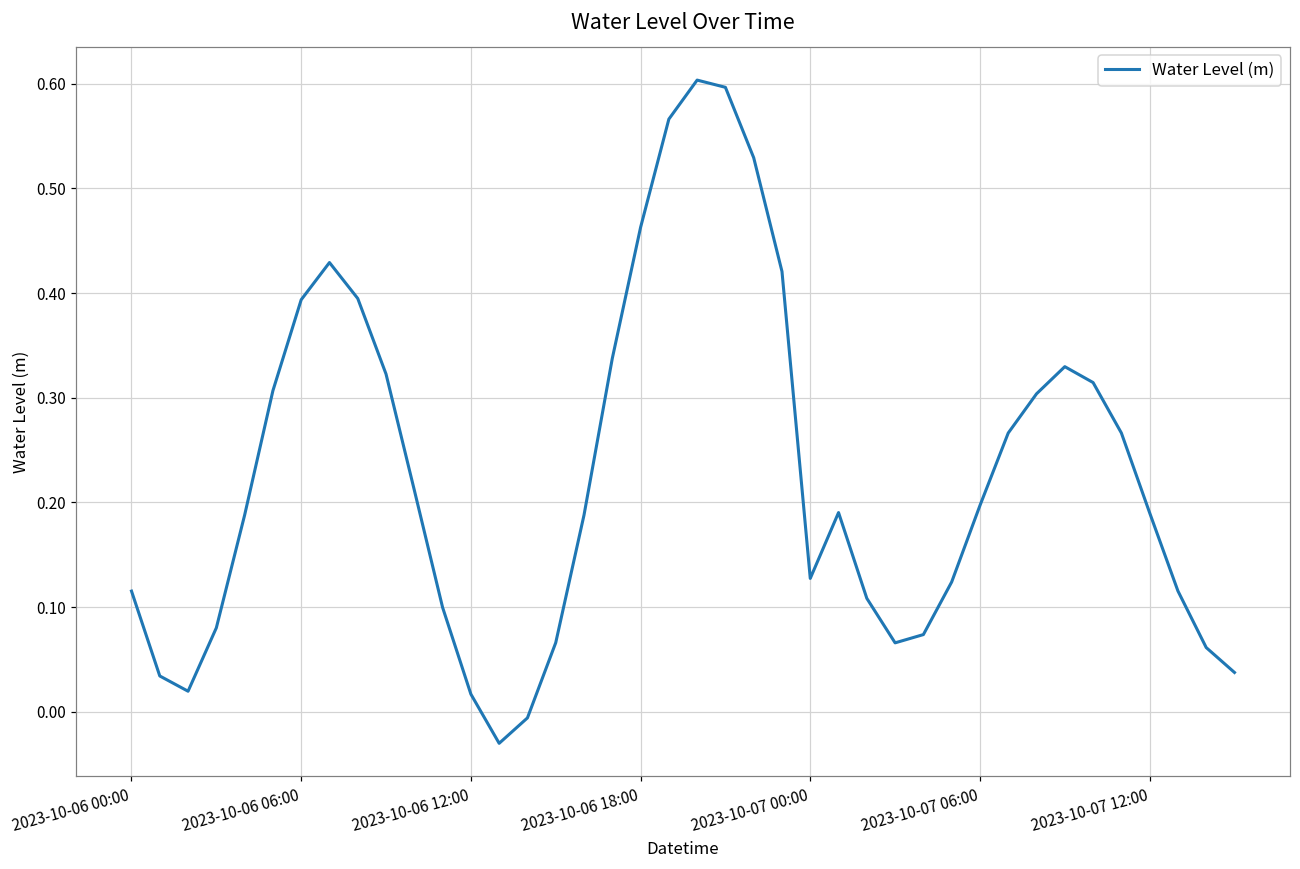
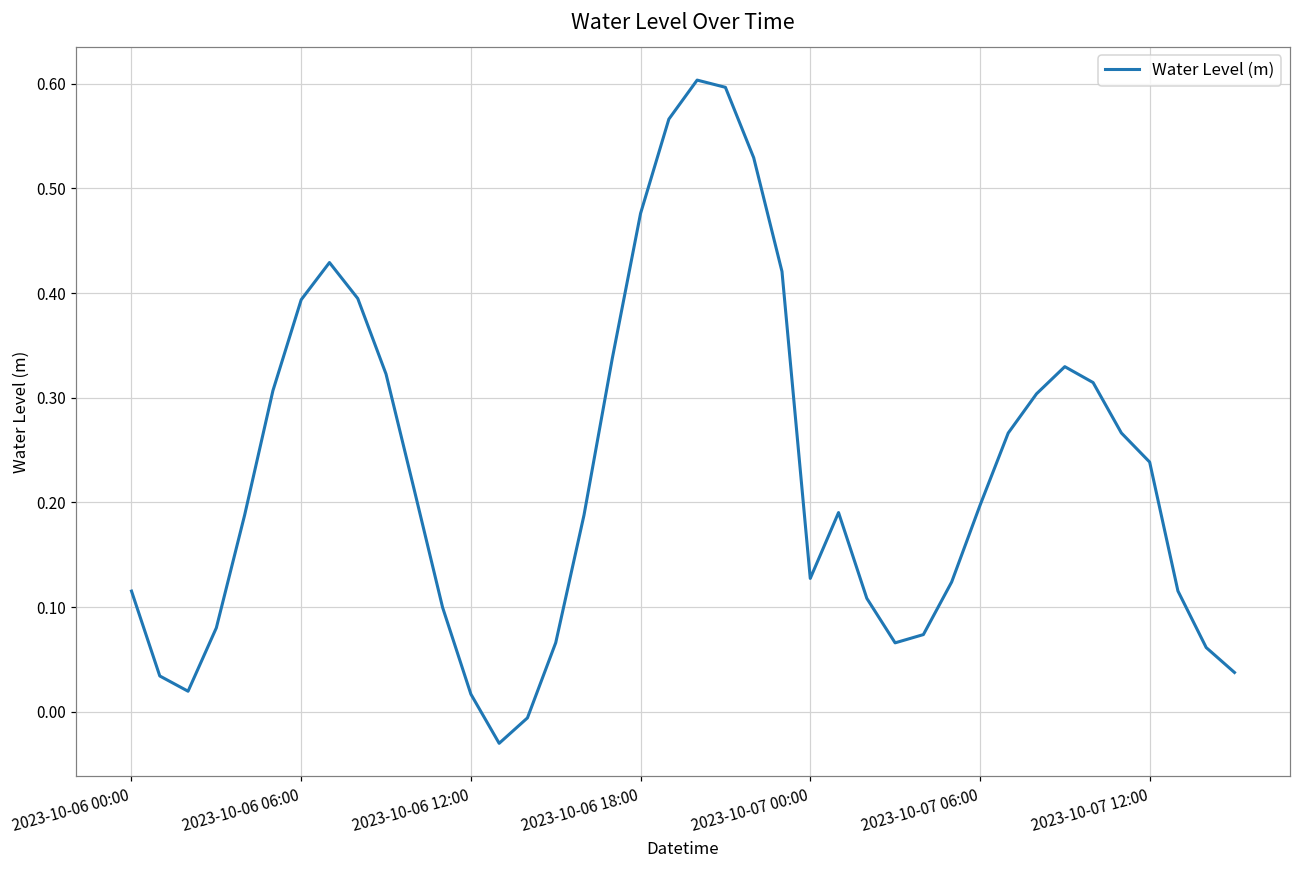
2023-10-06 18:00: 0.46 -> 0.48
2023-10-07 12:00: 0.19 -> 0.24
